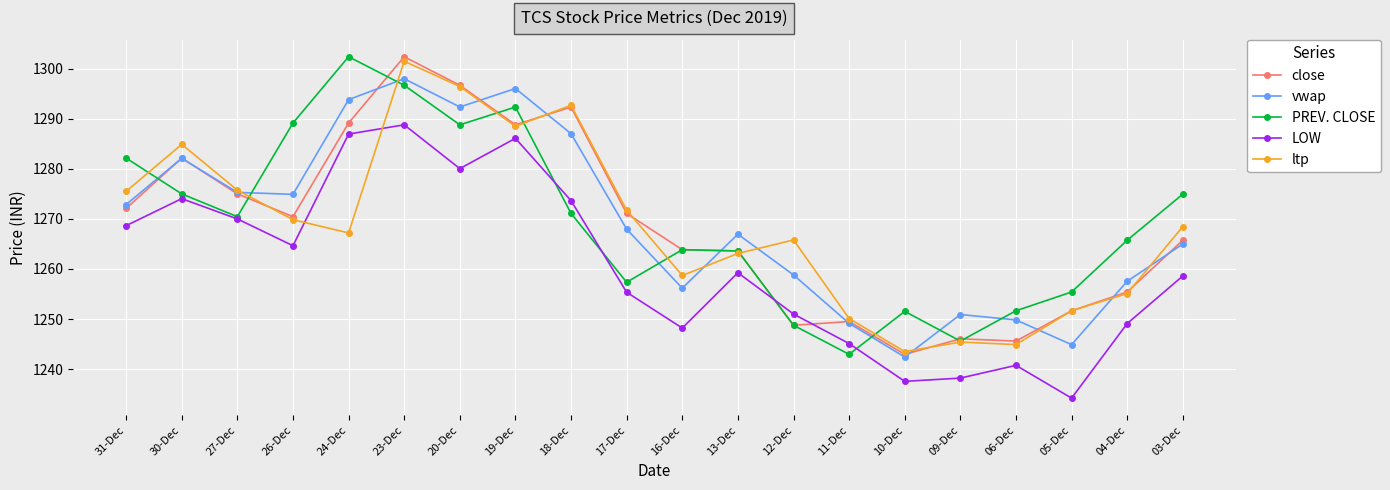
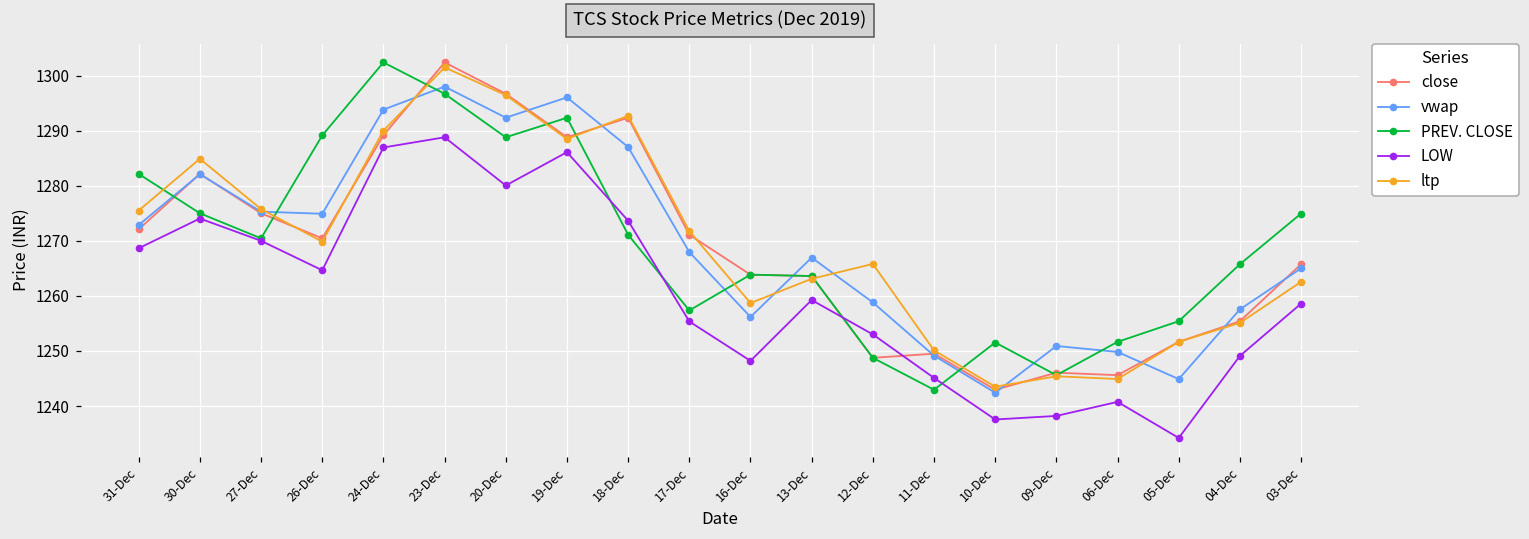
ltp, 24-Dec: 1267 -> 1290
LOW, 12-Dec: 1251 -> 1253
ltp, 03-Dec: 1268 -> 1263
